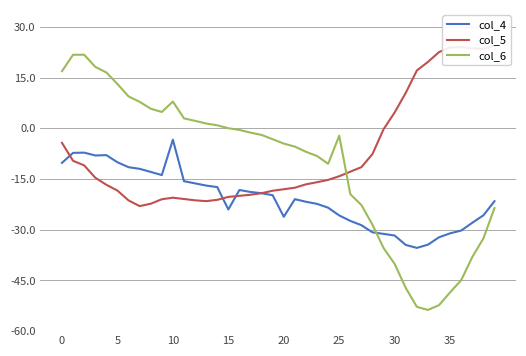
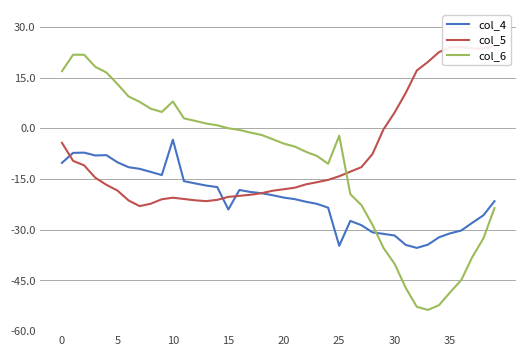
col_4, 20: -26 -> -21
col_4, 25: -26 -> -35
